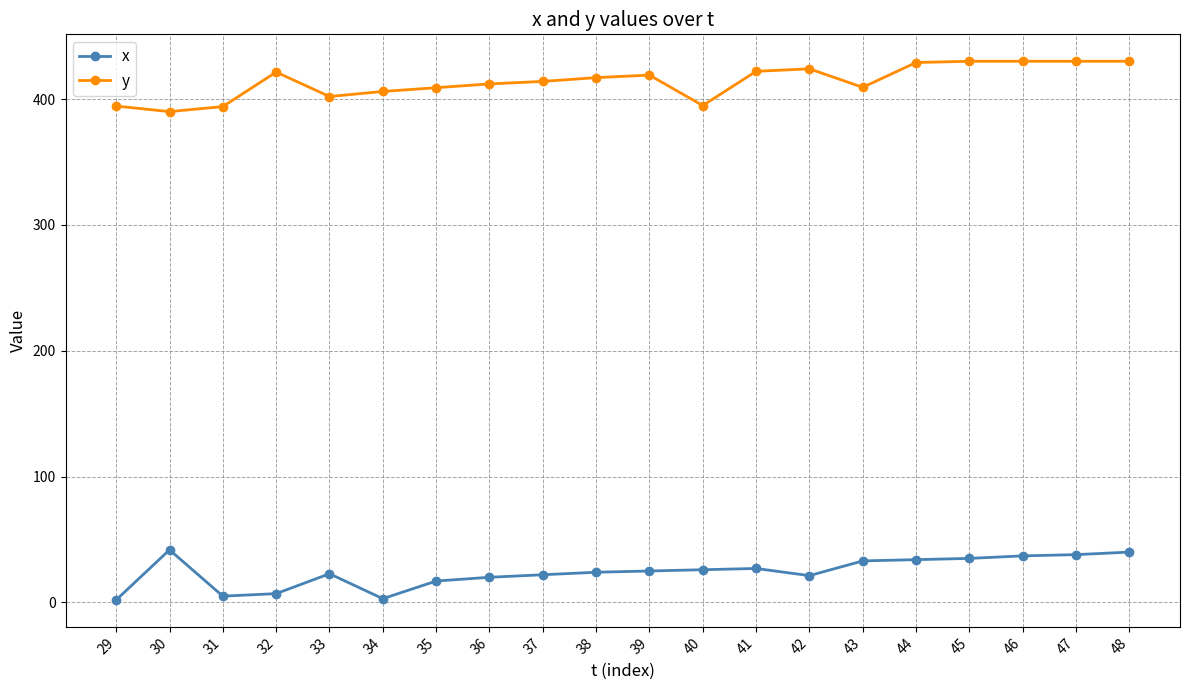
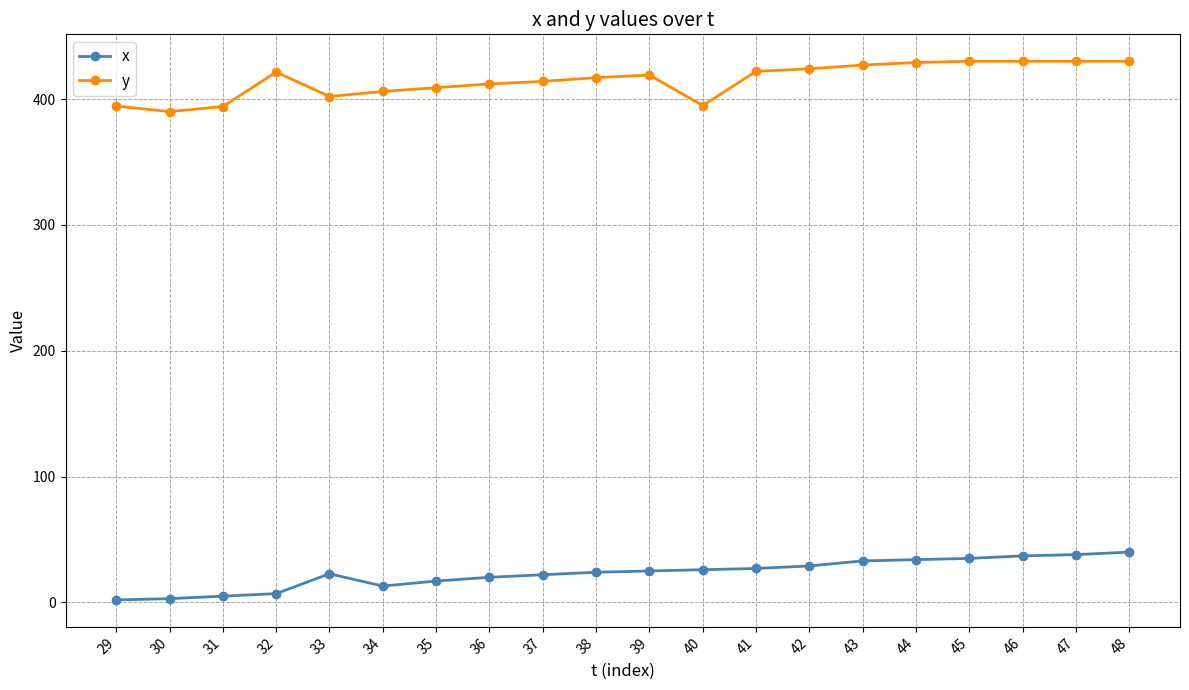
x, 30: 42 -> 3
x, 34: 3 -> 13
x, 42: 21 -> 29
y, 43: 409 -> 427
